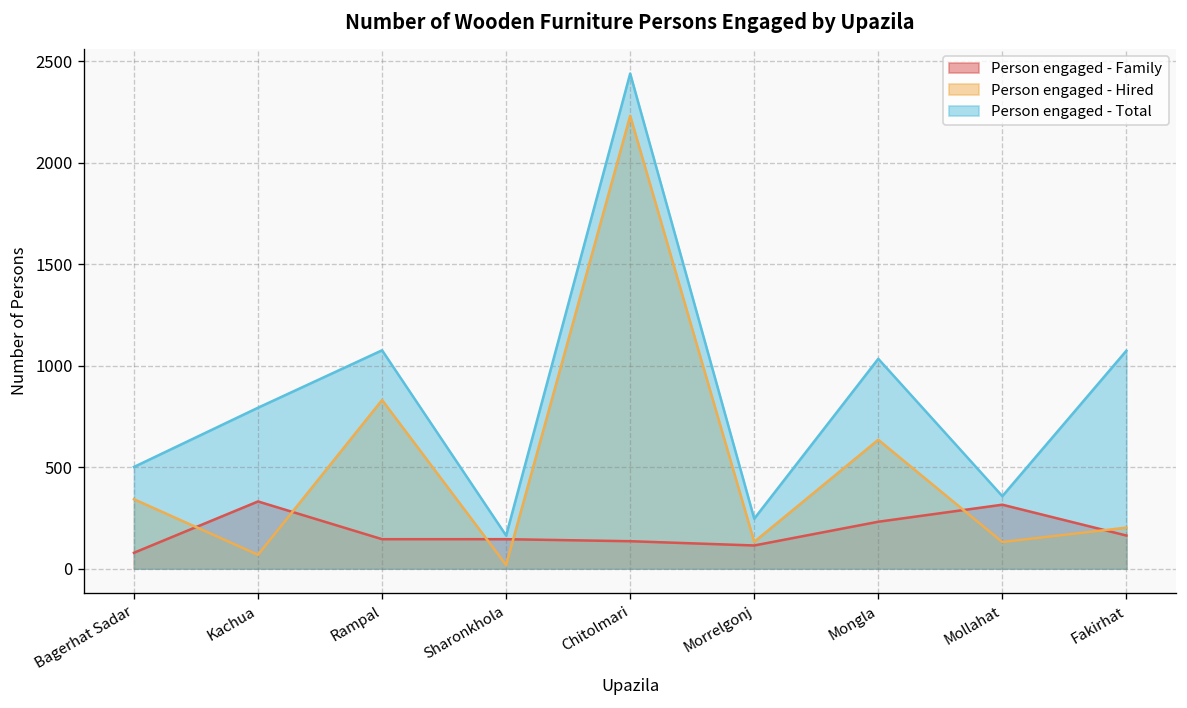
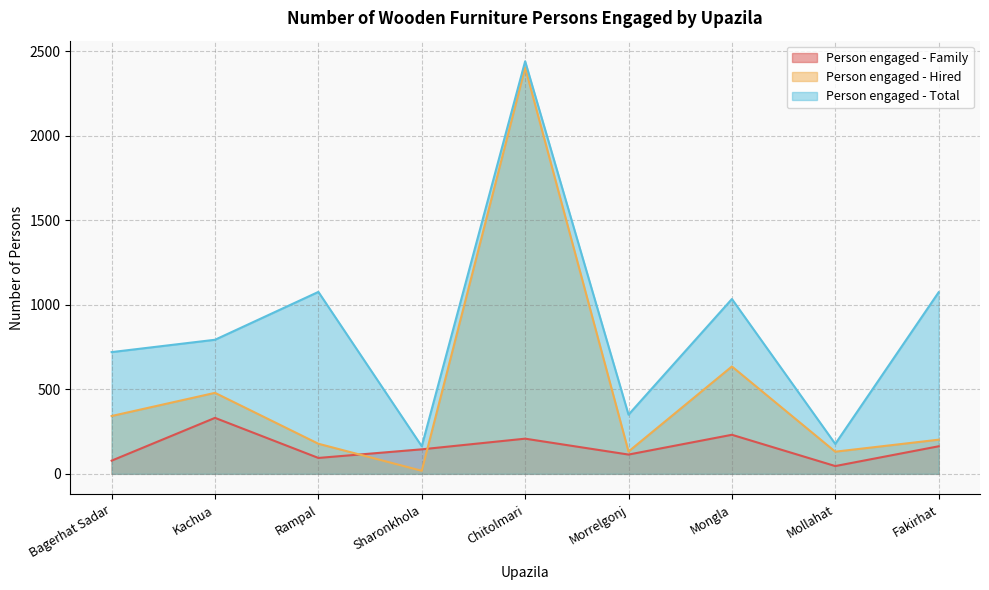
Person engaged - Total, Bagerhat Sadar: 500 -> 720
Person engaged - Hired, Kachua: 70 -> 480
Person engaged - Family, Rampal: 150 -> 90
Person engaged - Hired, Rampal: 830 -> 180
Person engaged - Family, Chitolmari: 140 -> 210
Person engaged - Hired, Chitolmari: 2230 -> 2400
Person engaged - Total, Morrelgonj: 250 -> 350
Person engaged - Family, Mollahat: 320 -> 50
Person engaged - Total, Mollahat: 360 -> 180
